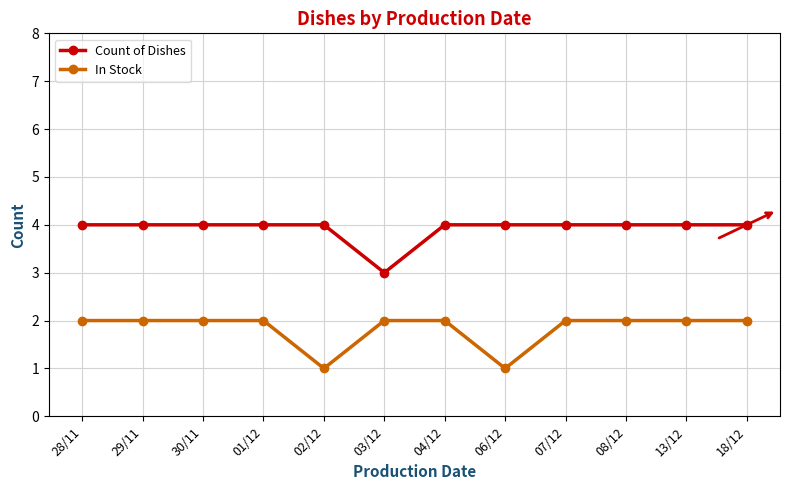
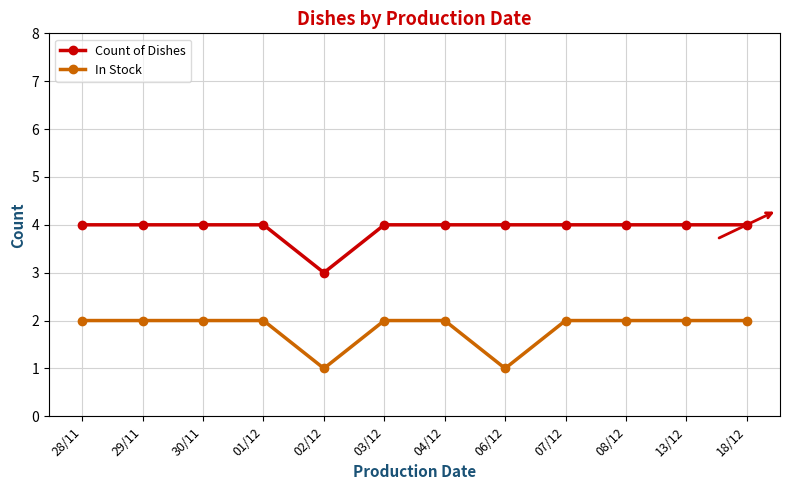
Count of Dishes, 02/12: 4 -> 3
Count of Dishes, 03/12: 3 -> 4
